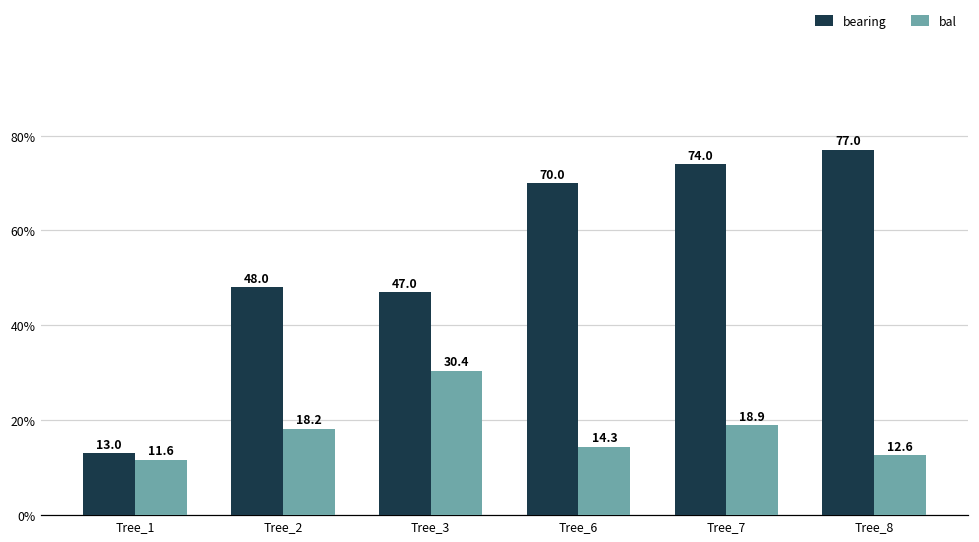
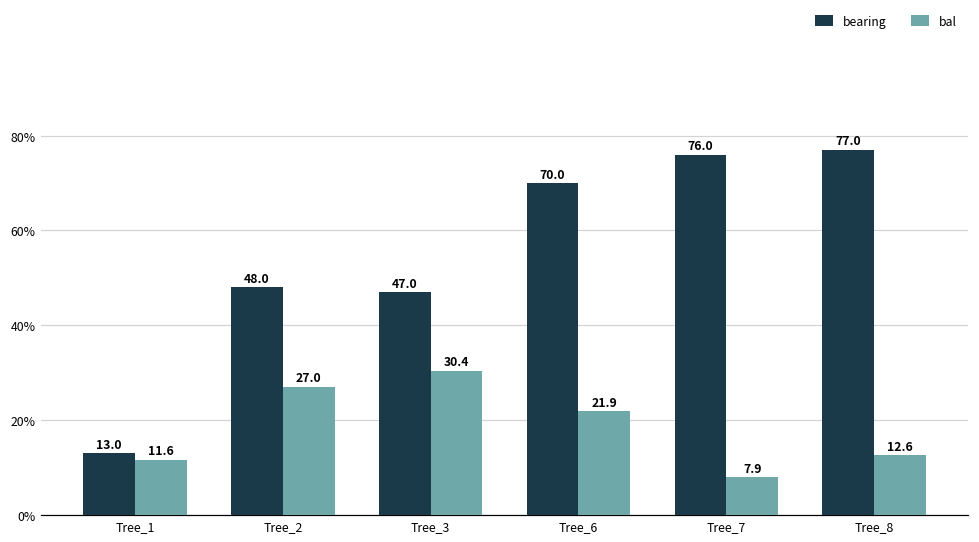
bal, Tree_2: 18.2 -> 27.0
bal, Tree_6: 14.3 -> 21.9
bearing, Tree_7: 74.0 -> 76.0
bal, Tree_7: 18.9 -> 7.9
